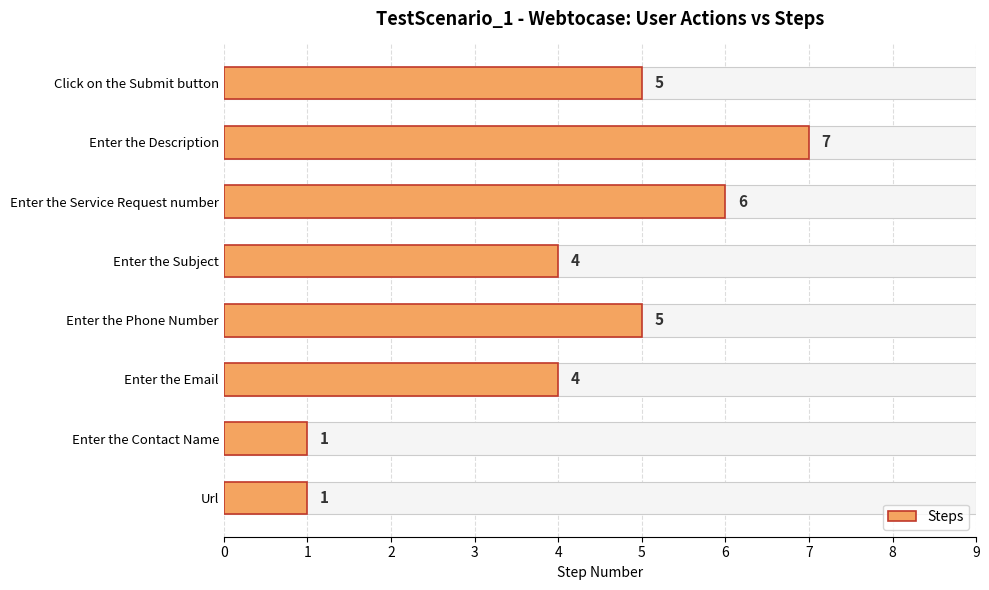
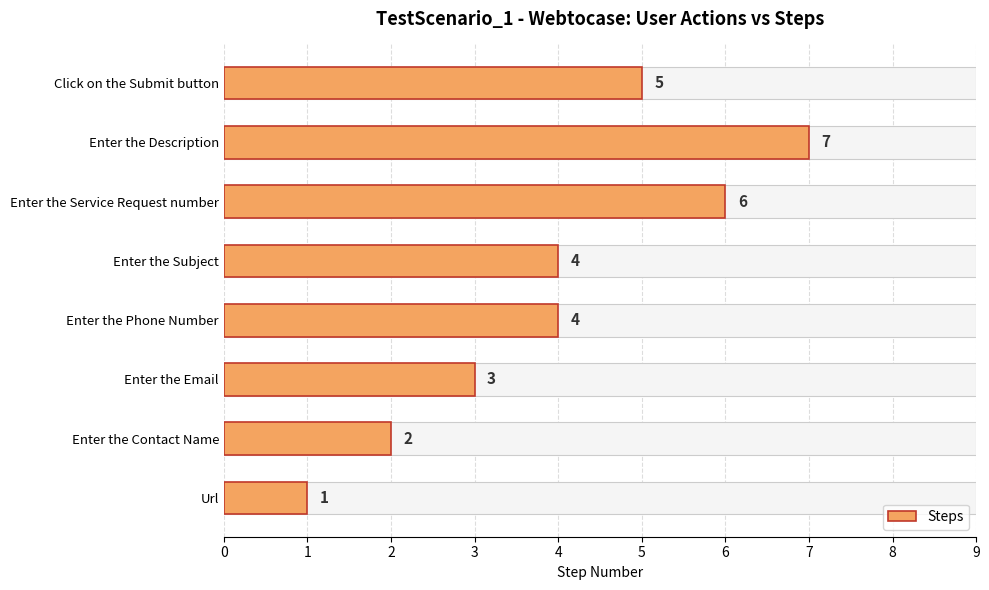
Steps, Enter the Phone Number: 5 -> 4
Steps, Enter the Email: 4 -> 3
Steps, Enter the Contact Name: 1 -> 2
